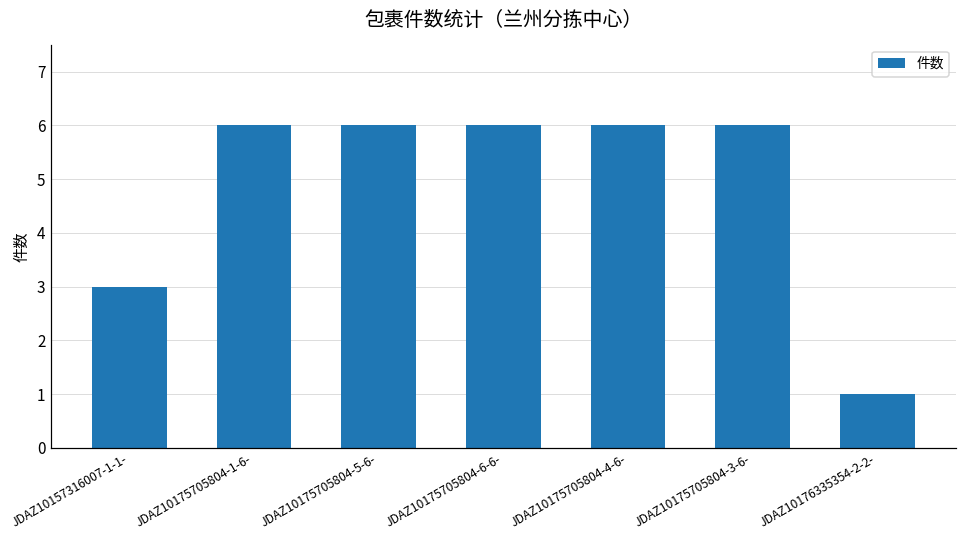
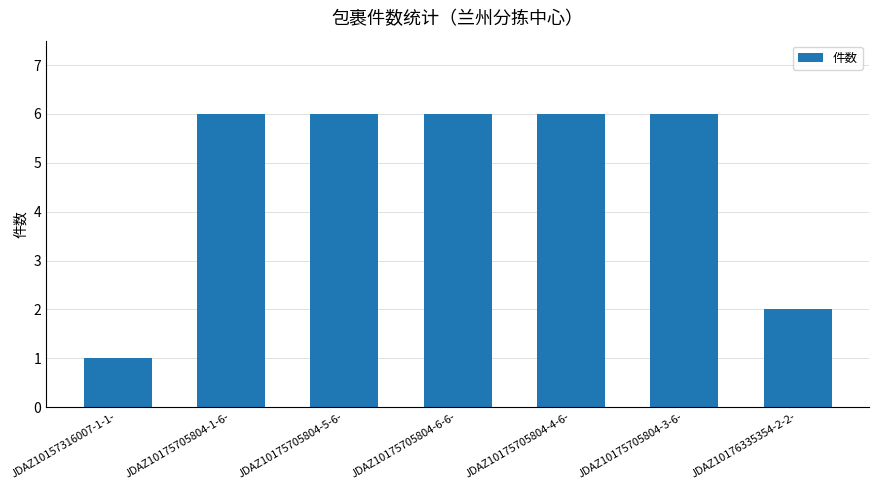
JDAZ10157316007-1-1-: 3 -> 1
JDAZ10176335354-2-2-: 1 -> 2
